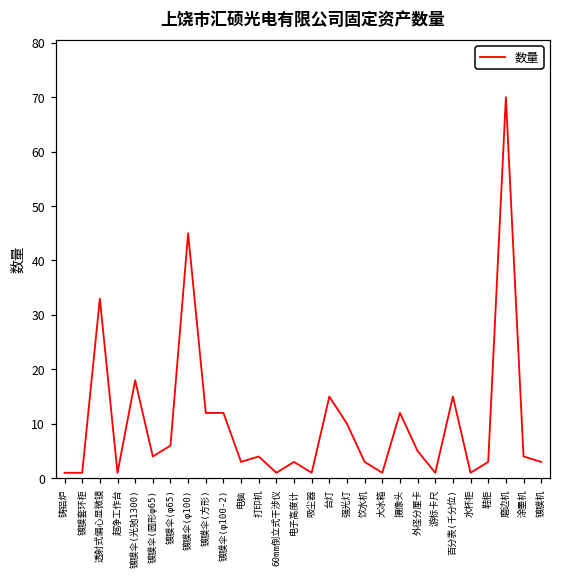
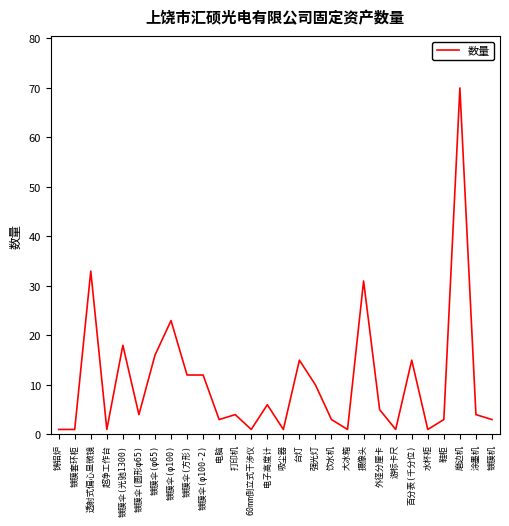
镀膜伞(φ65): 6 -> 16
镀膜伞(φ100): 45 -> 23
电子高度计: 3 -> 6
摄像头: 12 -> 31
